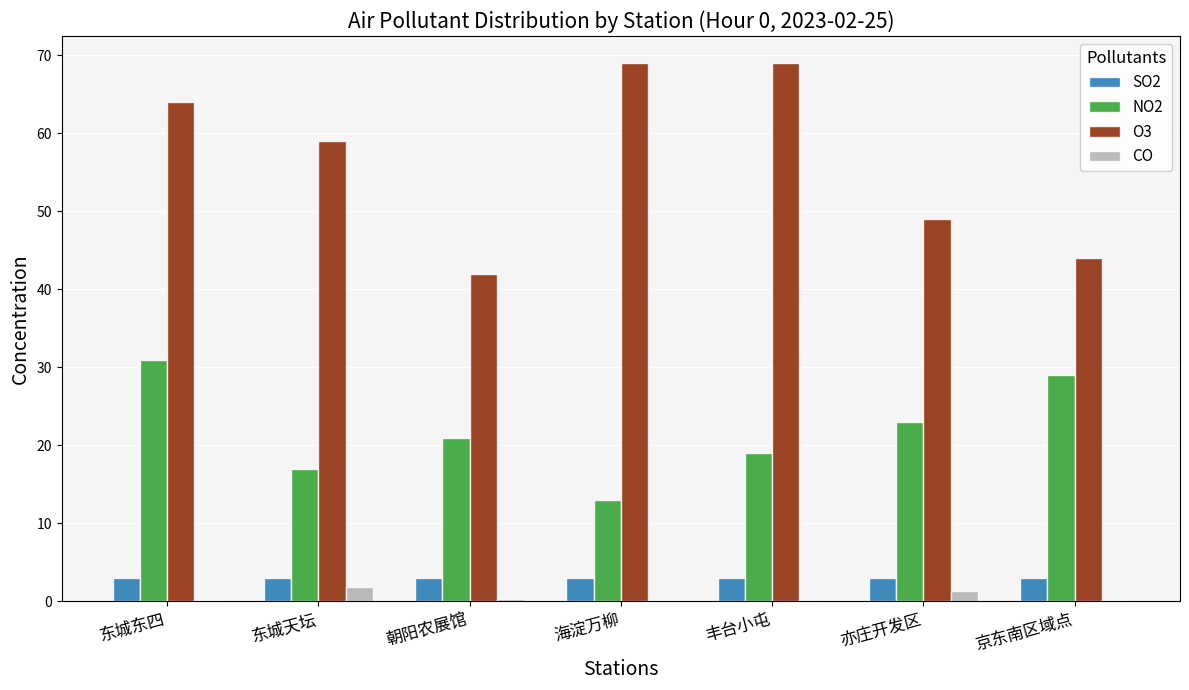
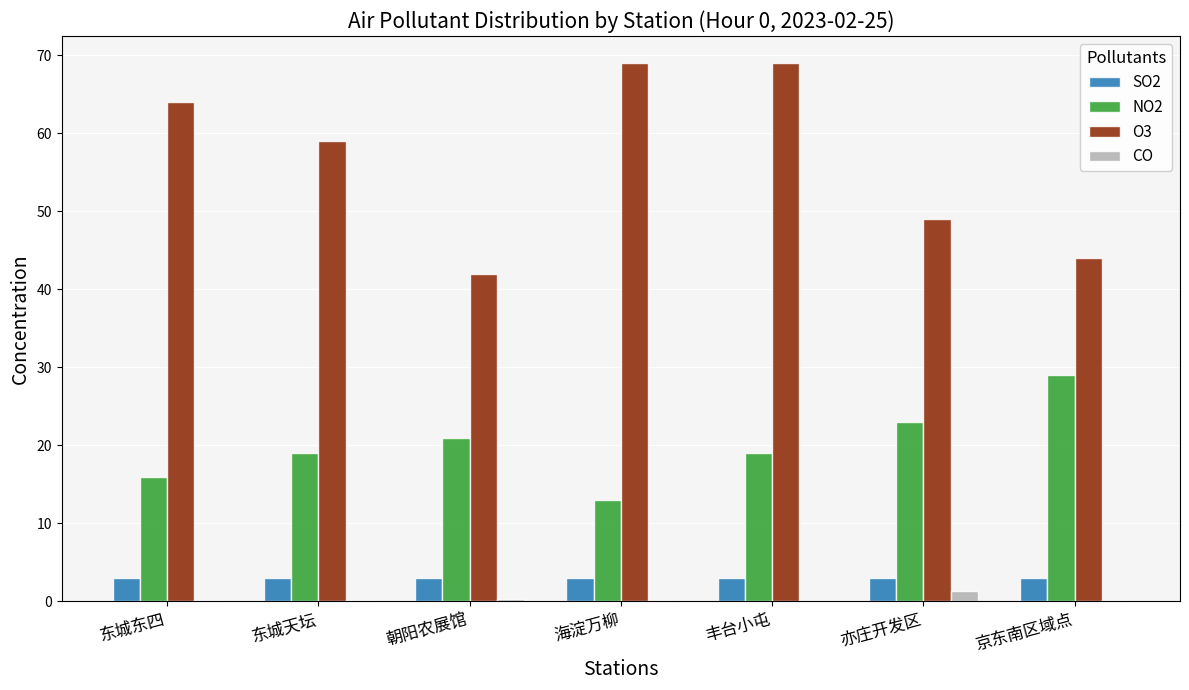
NO2, 东城东四: 31 -> 16
NO2, 东城天坛: 17 -> 19
CO, 东城天坛: 2 -> 0
